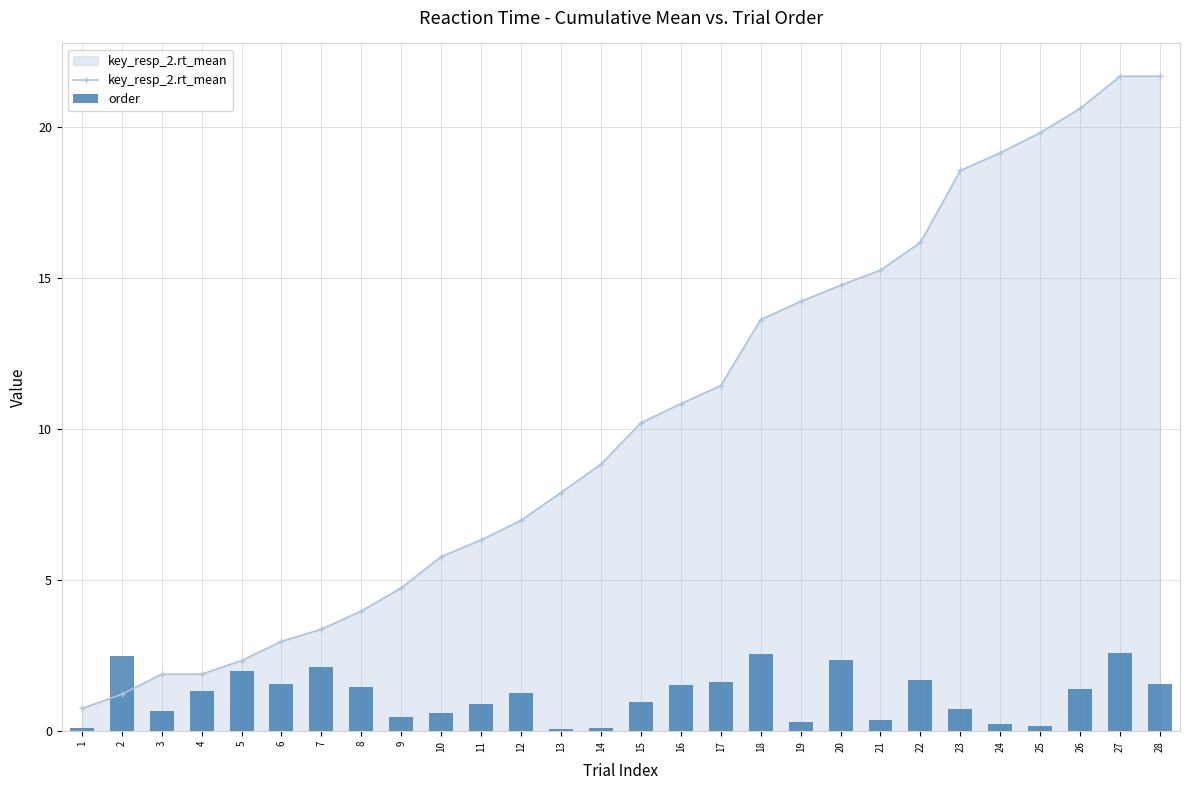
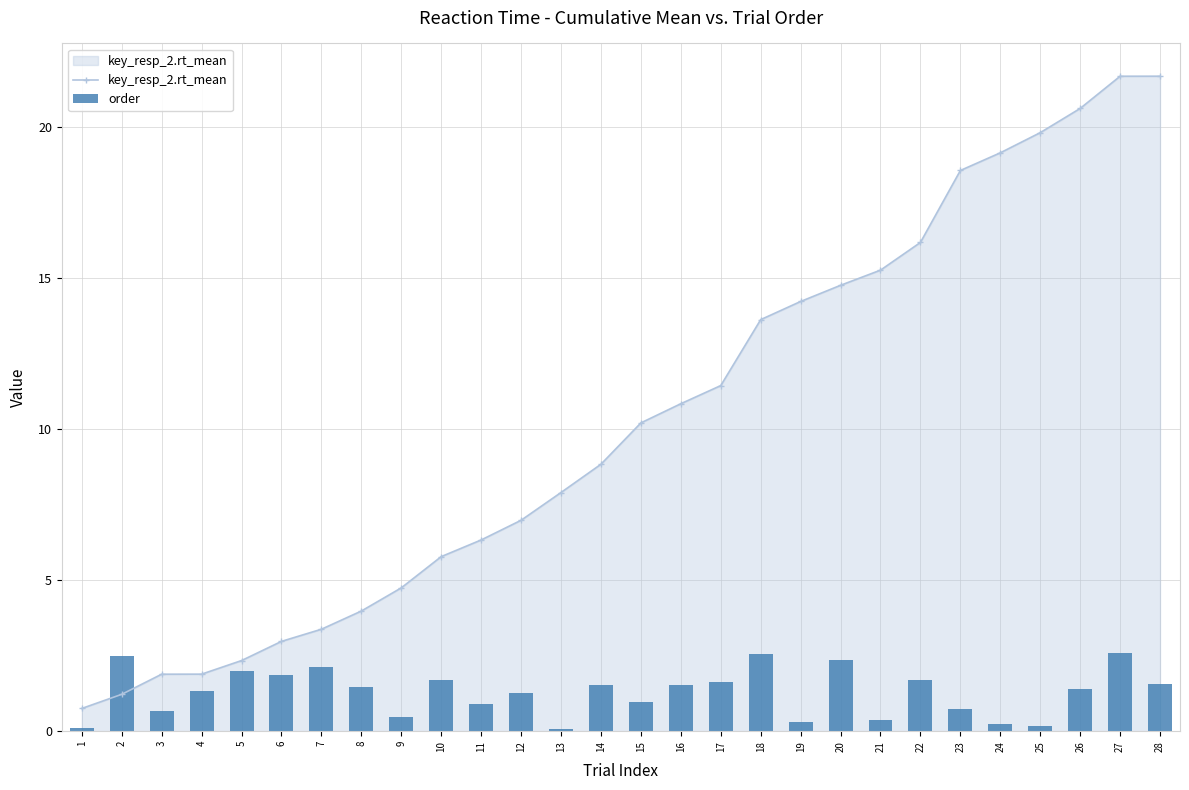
order, 6: 1.6 -> 1.9
order, 10: 0.6 -> 1.7
order, 14: 0.1 -> 1.5
